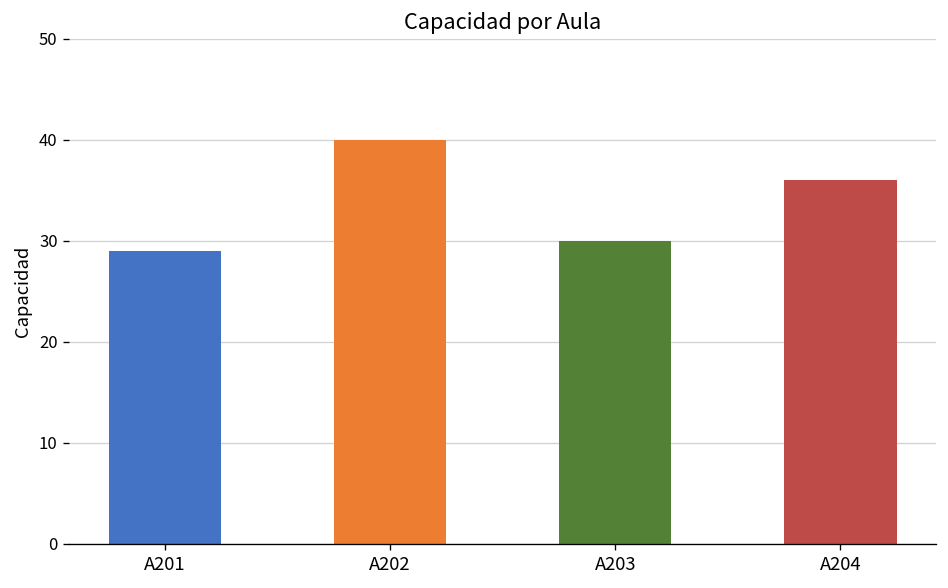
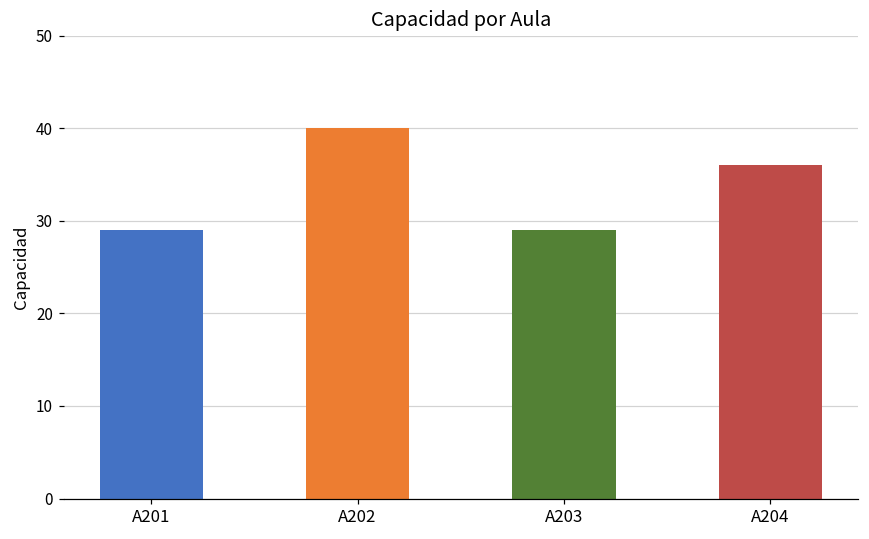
A203: 30 -> 29
